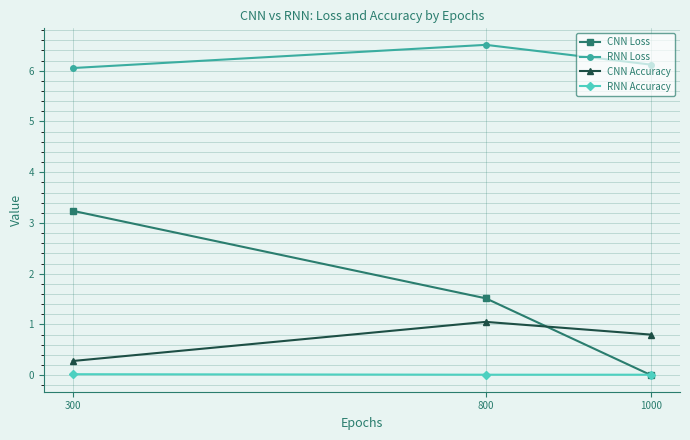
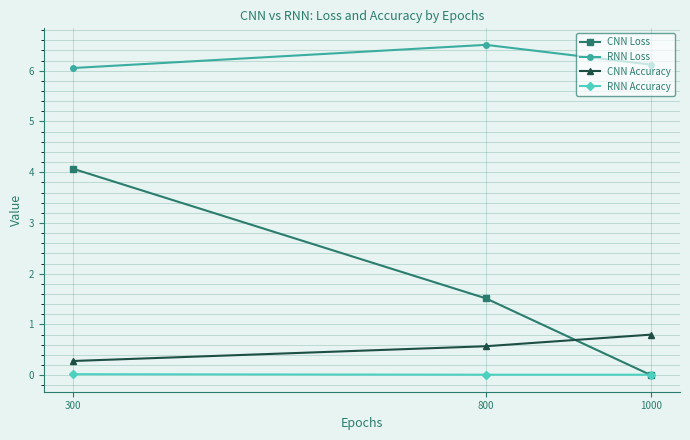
CNN Loss, 300: 3.2 -> 4.1
CNN Accuracy, 800: 1.1 -> 0.6
